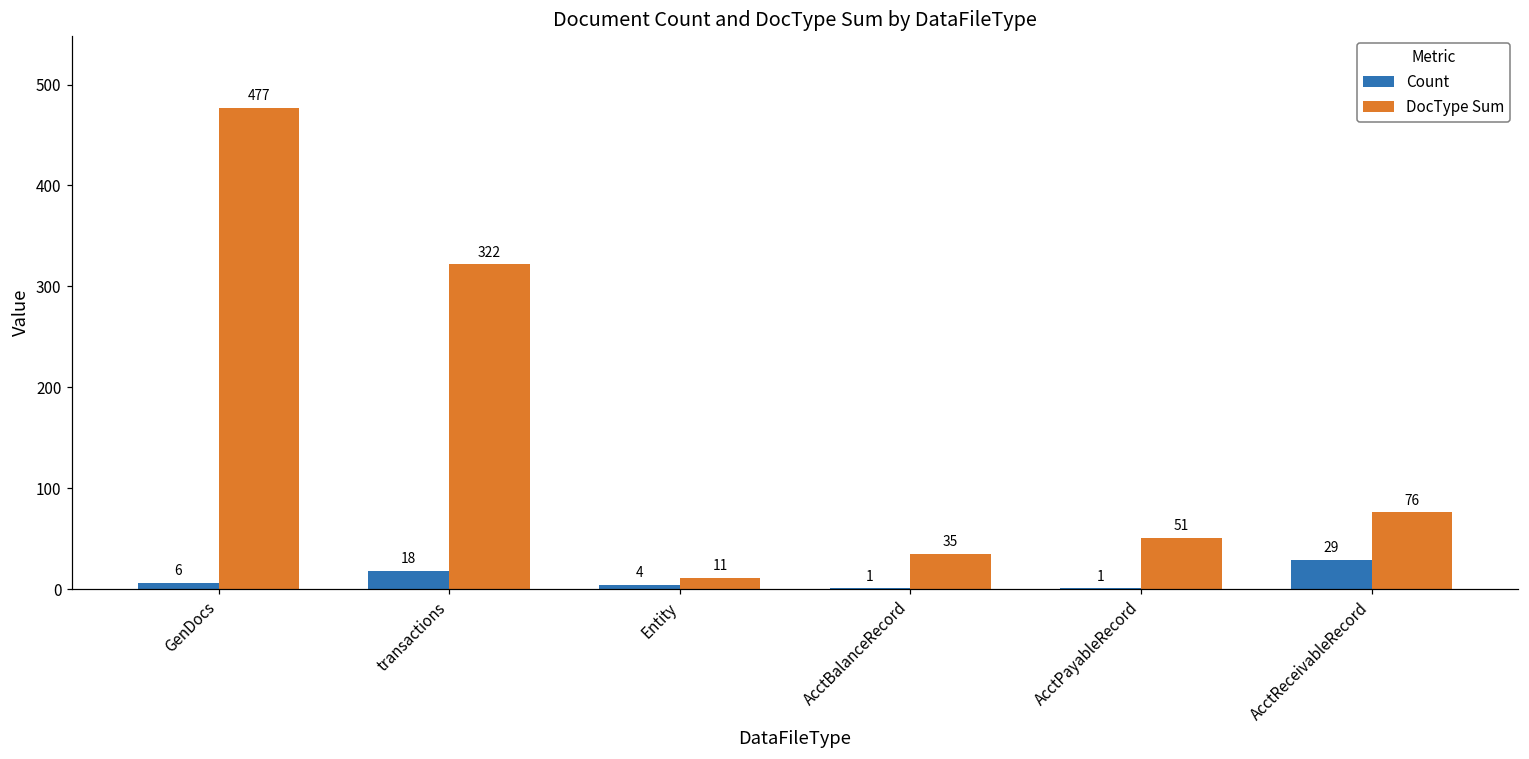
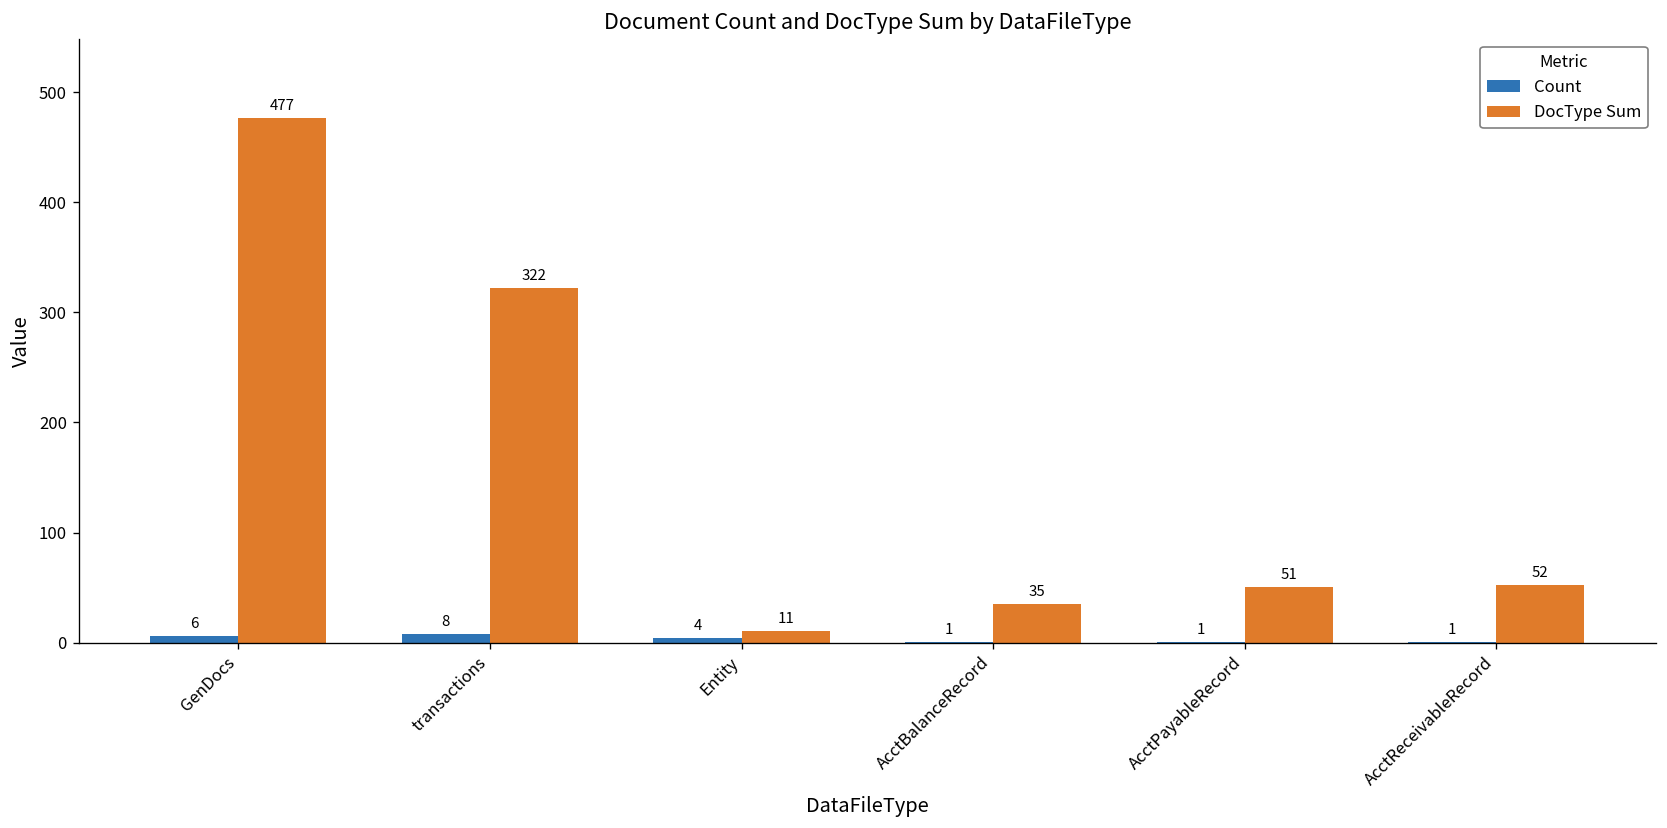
Count, transactions: 18 -> 8
Count, AcctReceivableRecord: 29 -> 1
DocType Sum, AcctReceivableRecord: 76 -> 52
